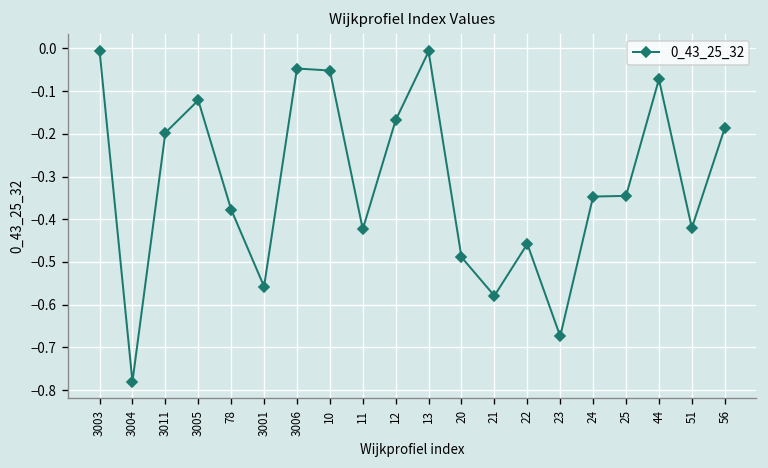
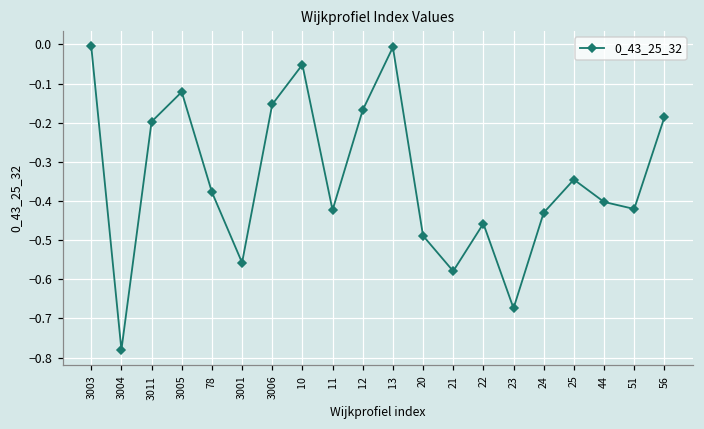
3006: -0.05 -> -0.15
24: -0.35 -> -0.43
44: -0.07 -> -0.40
